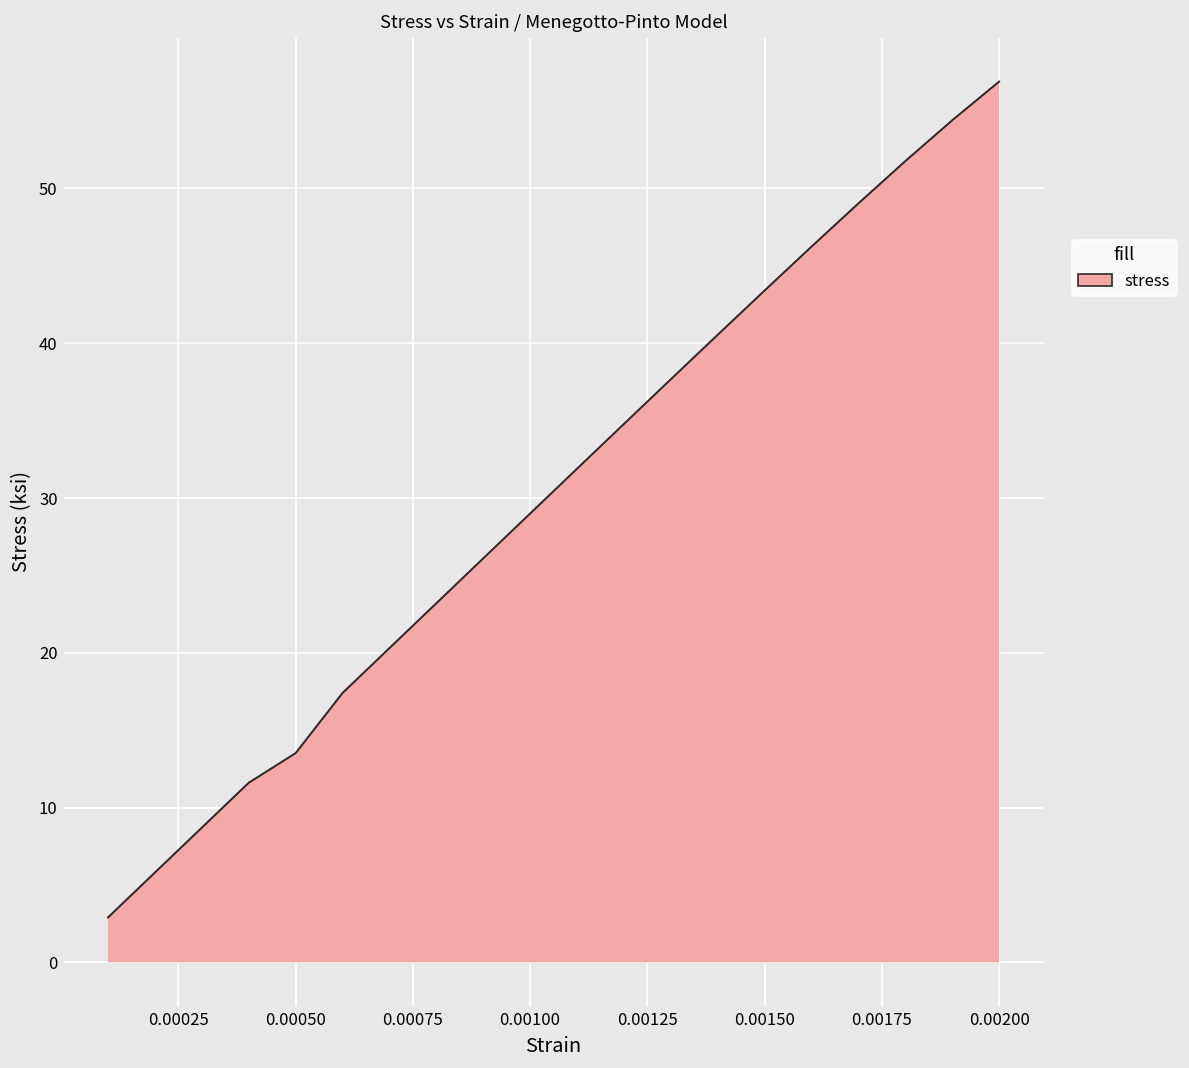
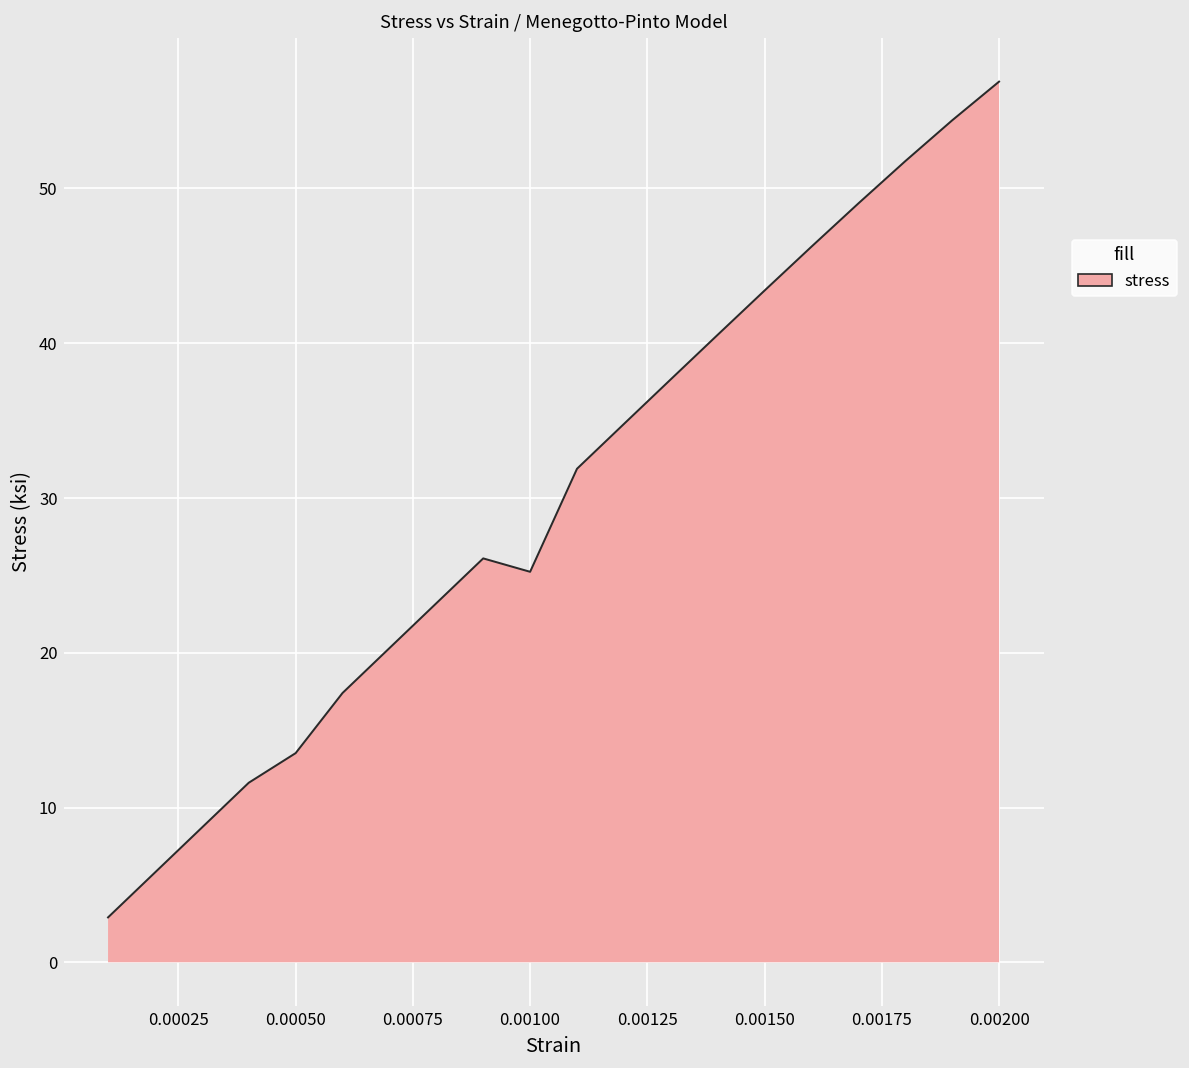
0.00100: 29.0 -> 25.2
